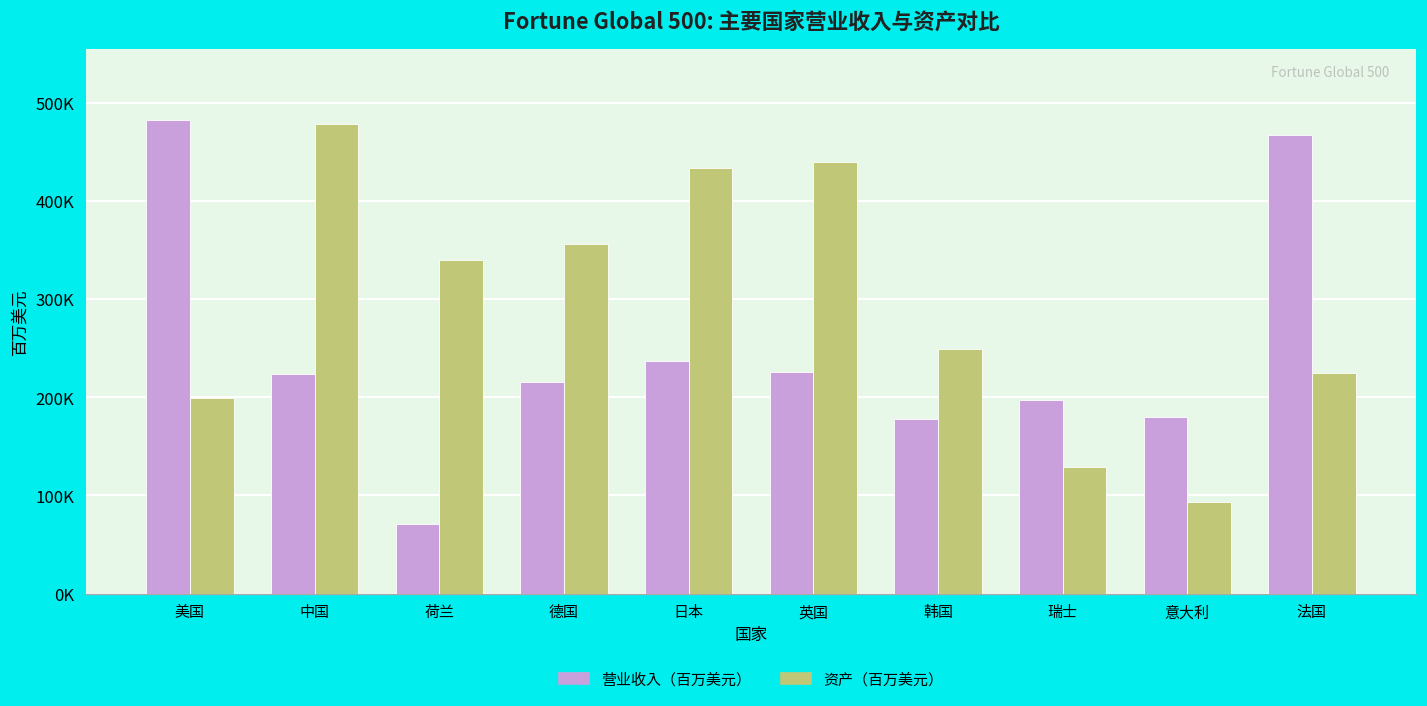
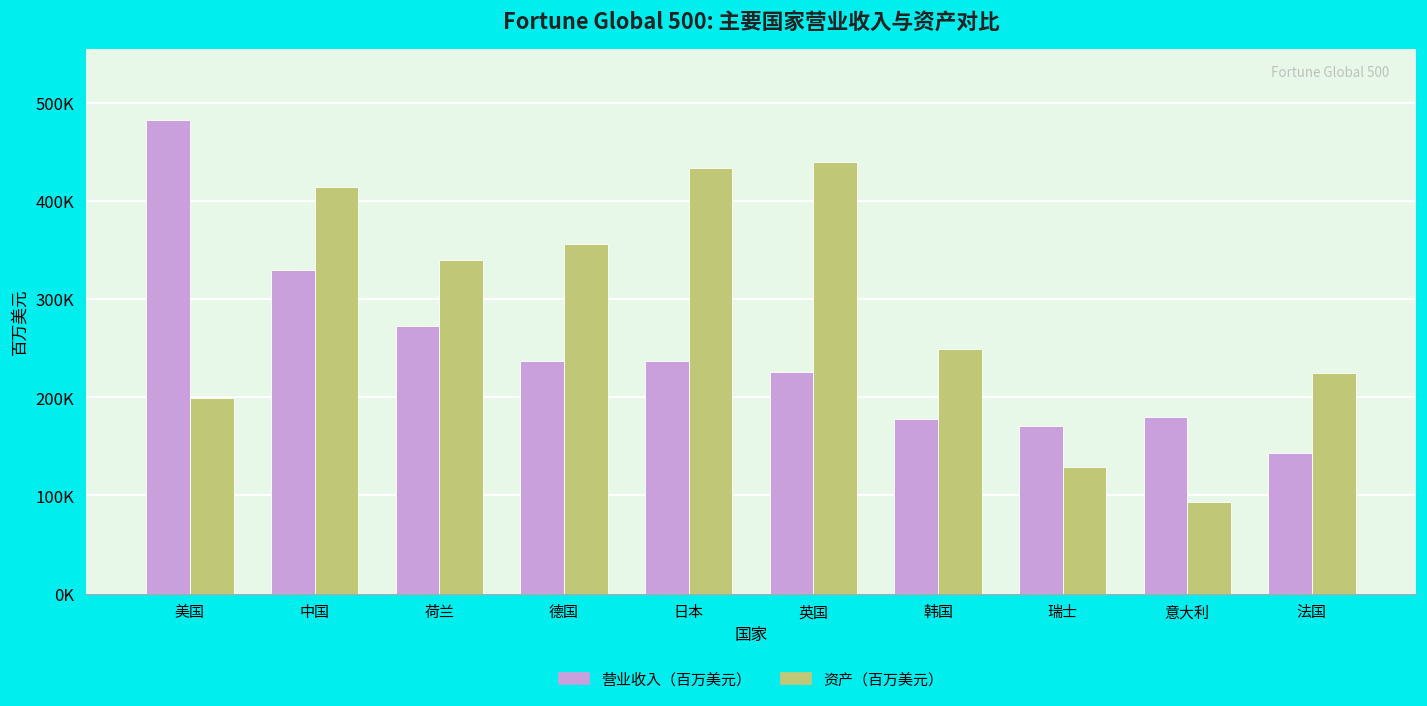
营业收入（百万美元）, 中国: 220000 -> 330000
资产（百万美元）, 中国: 480000 -> 410000
营业收入（百万美元）, 荷兰: 70000 -> 270000
营业收入（百万美元）, 德国: 220000 -> 240000
营业收入（百万美元）, 瑞士: 200000 -> 170000
营业收入（百万美元）, 法国: 470000 -> 140000
